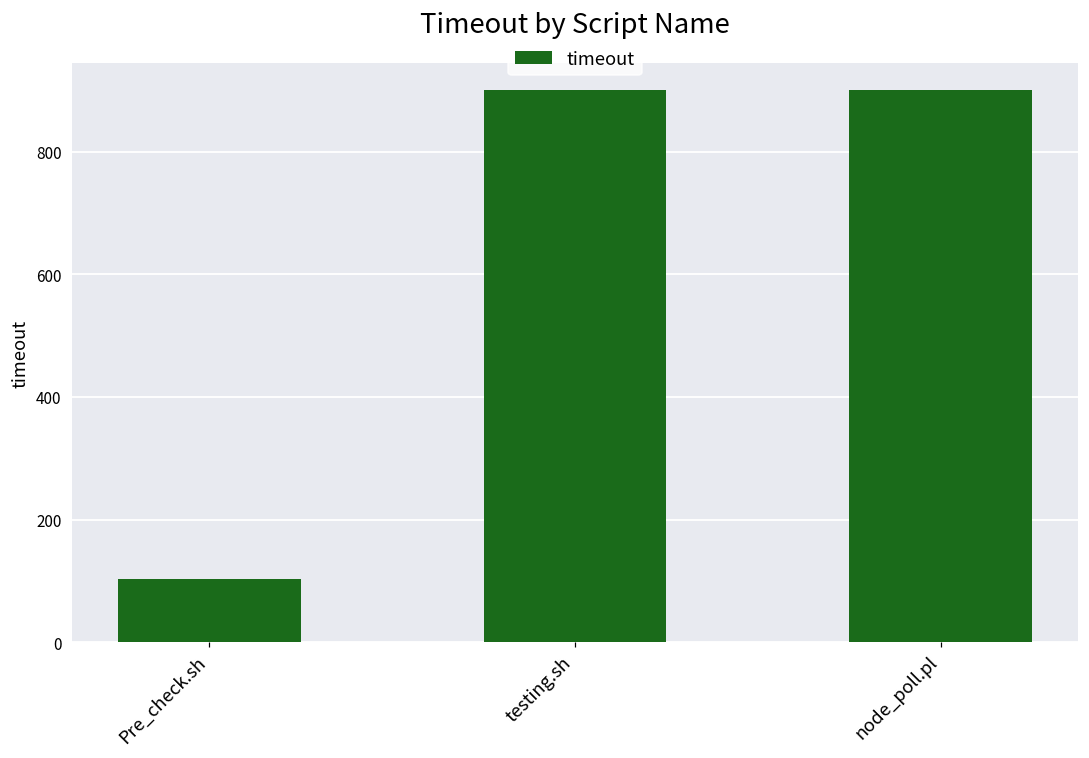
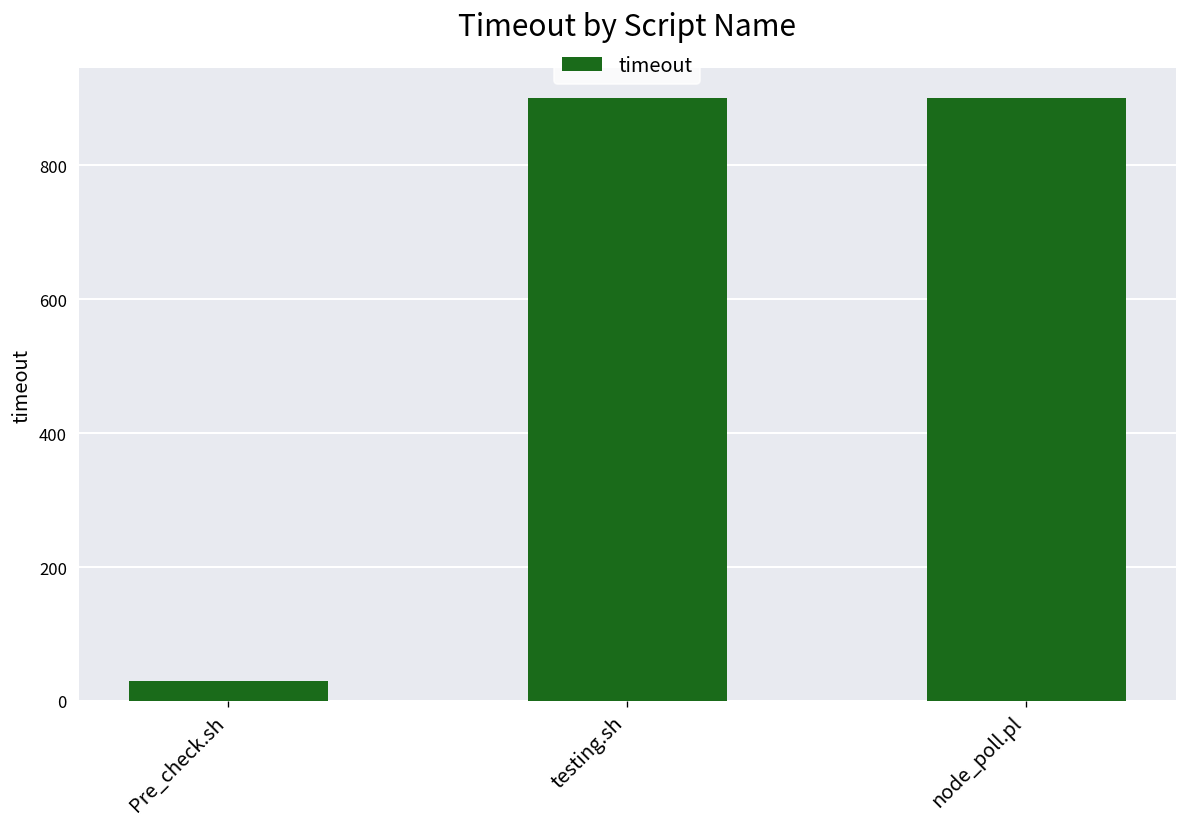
Pre_check.sh: 100 -> 30
